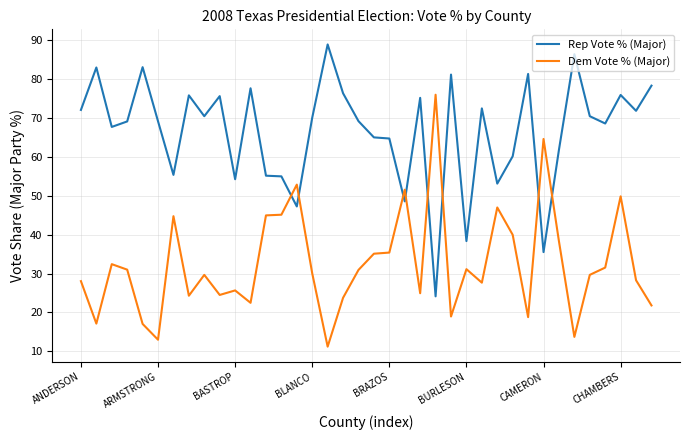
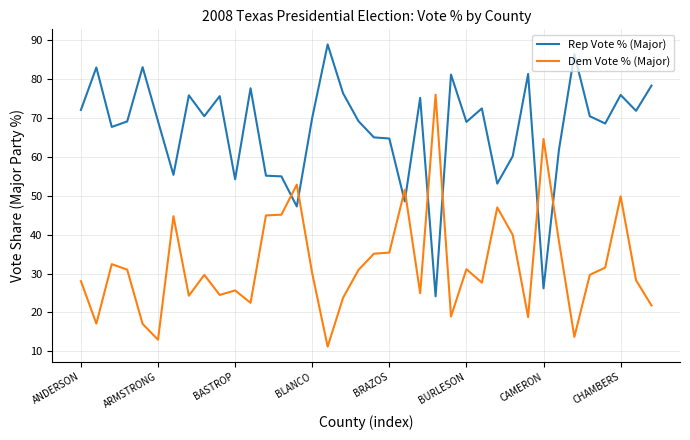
Rep Vote % (Major), BURLESON: 38 -> 69
Rep Vote % (Major), CAMERON: 35 -> 26
